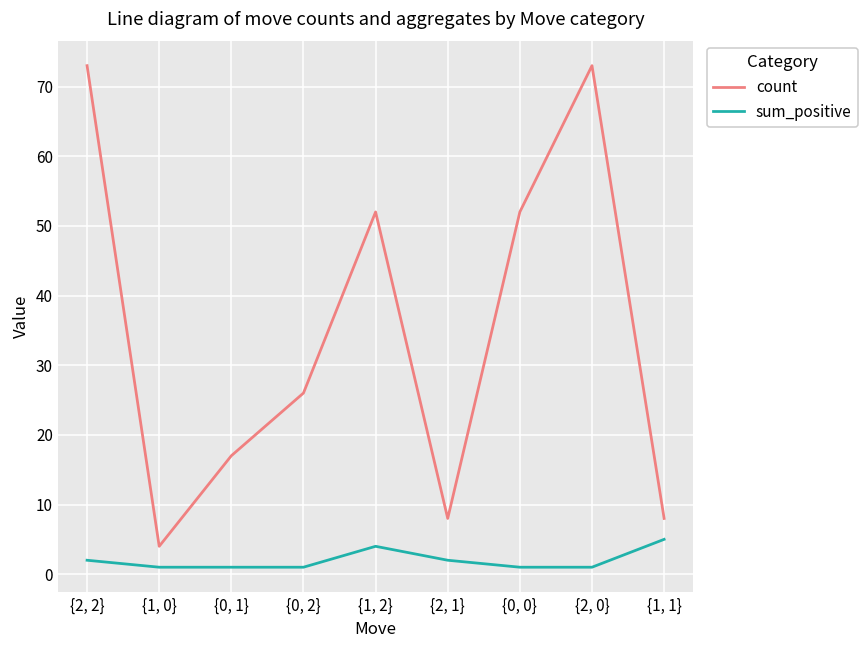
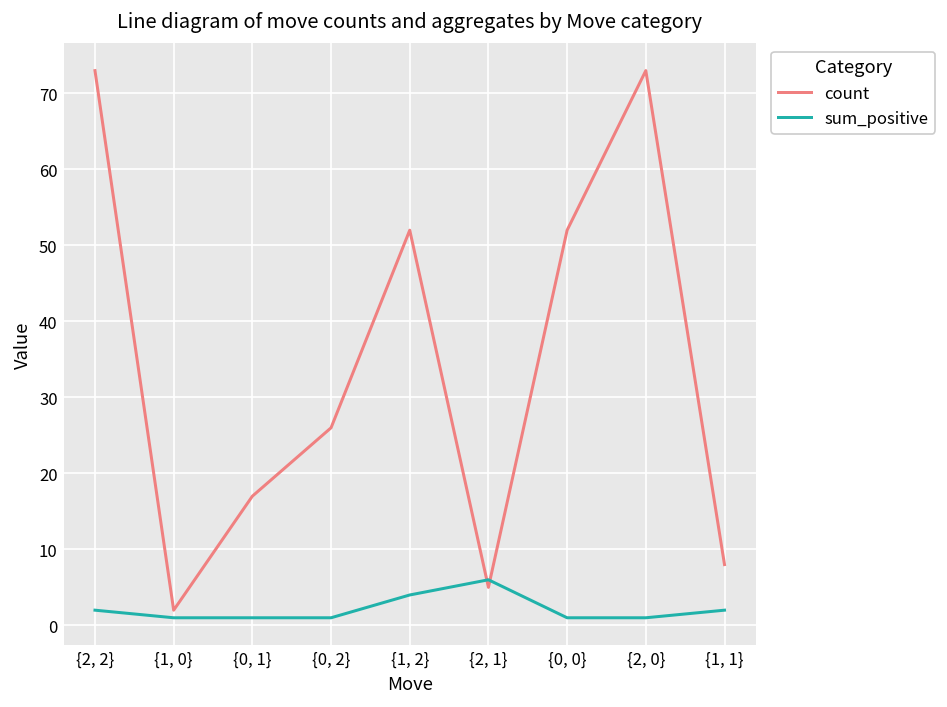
count, {1, 0}: 4 -> 2
count, {2, 1}: 8 -> 5
sum_positive, {2, 1}: 2 -> 6
sum_positive, {1, 1}: 5 -> 2
